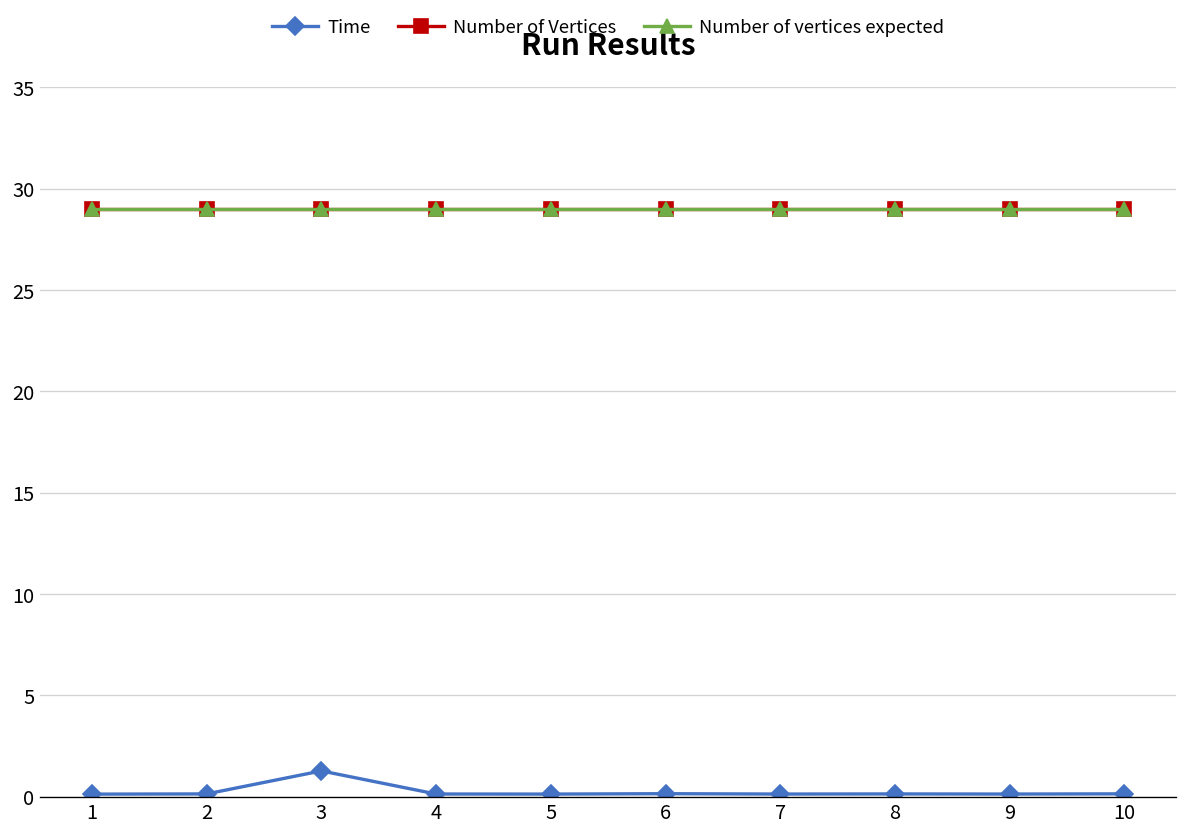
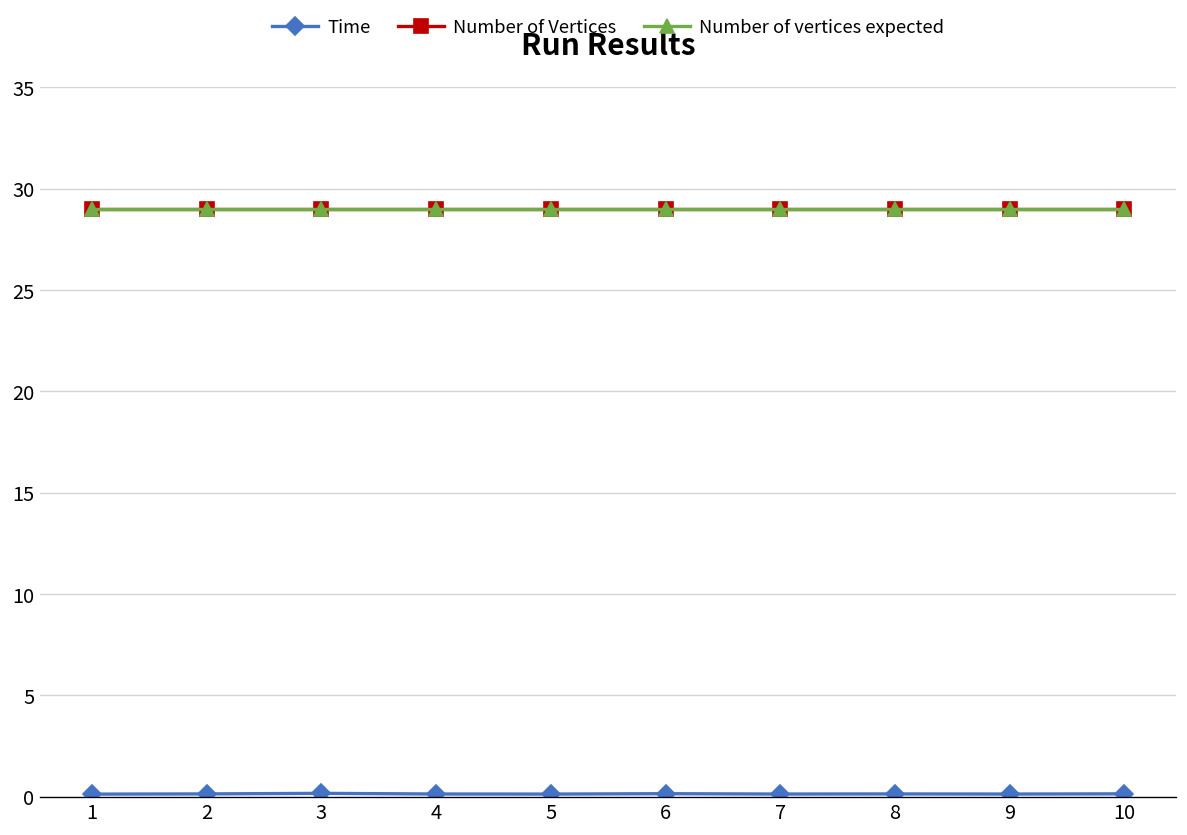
Time, 3: 1.3 -> 0.2
